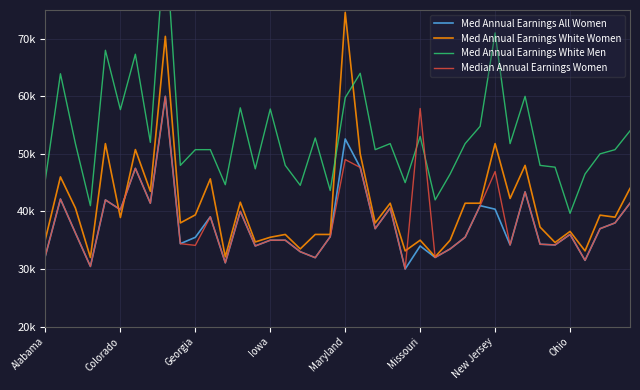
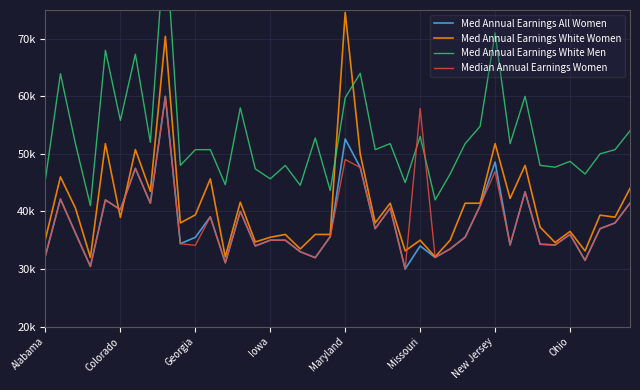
Med Annual Earnings White Men, Colorado: 58000 -> 56000
Med Annual Earnings White Men, Iowa: 58000 -> 46000
Med Annual Earnings All Women, New Jersey: 40000 -> 49000
Med Annual Earnings White Men, Ohio: 40000 -> 49000
